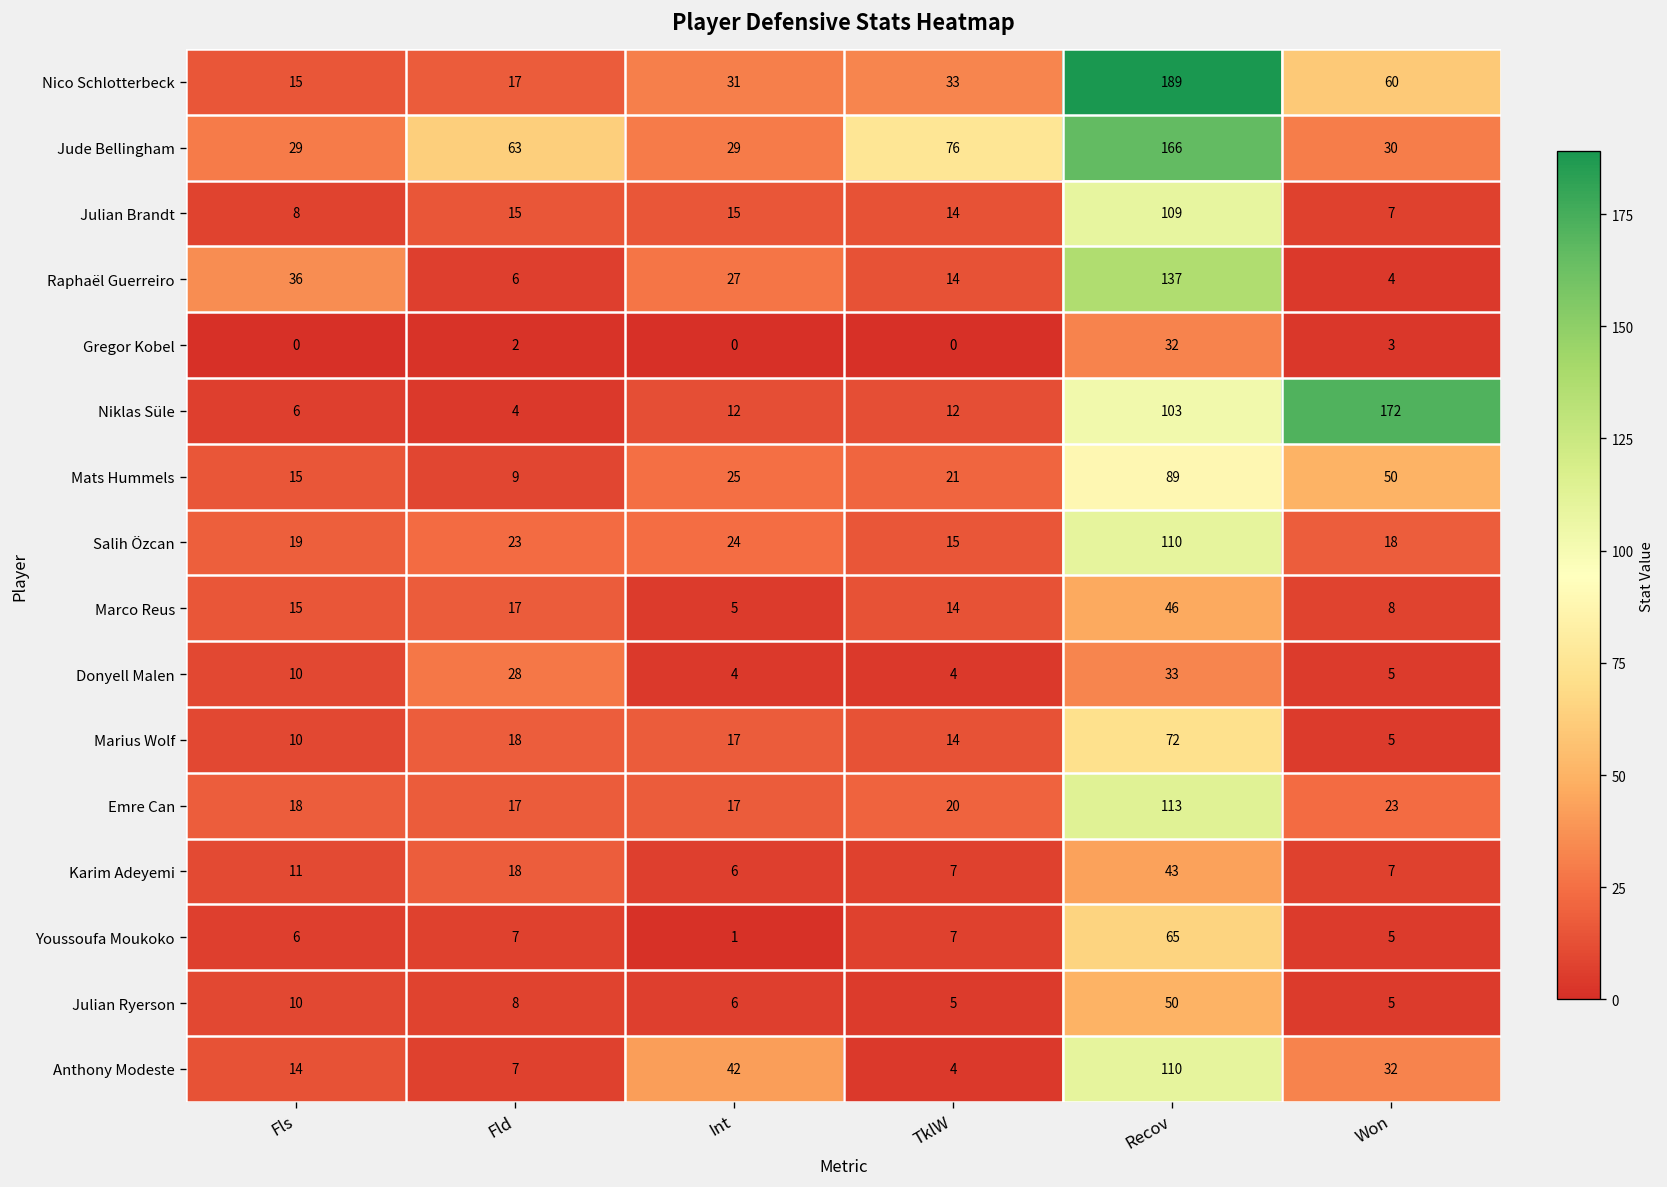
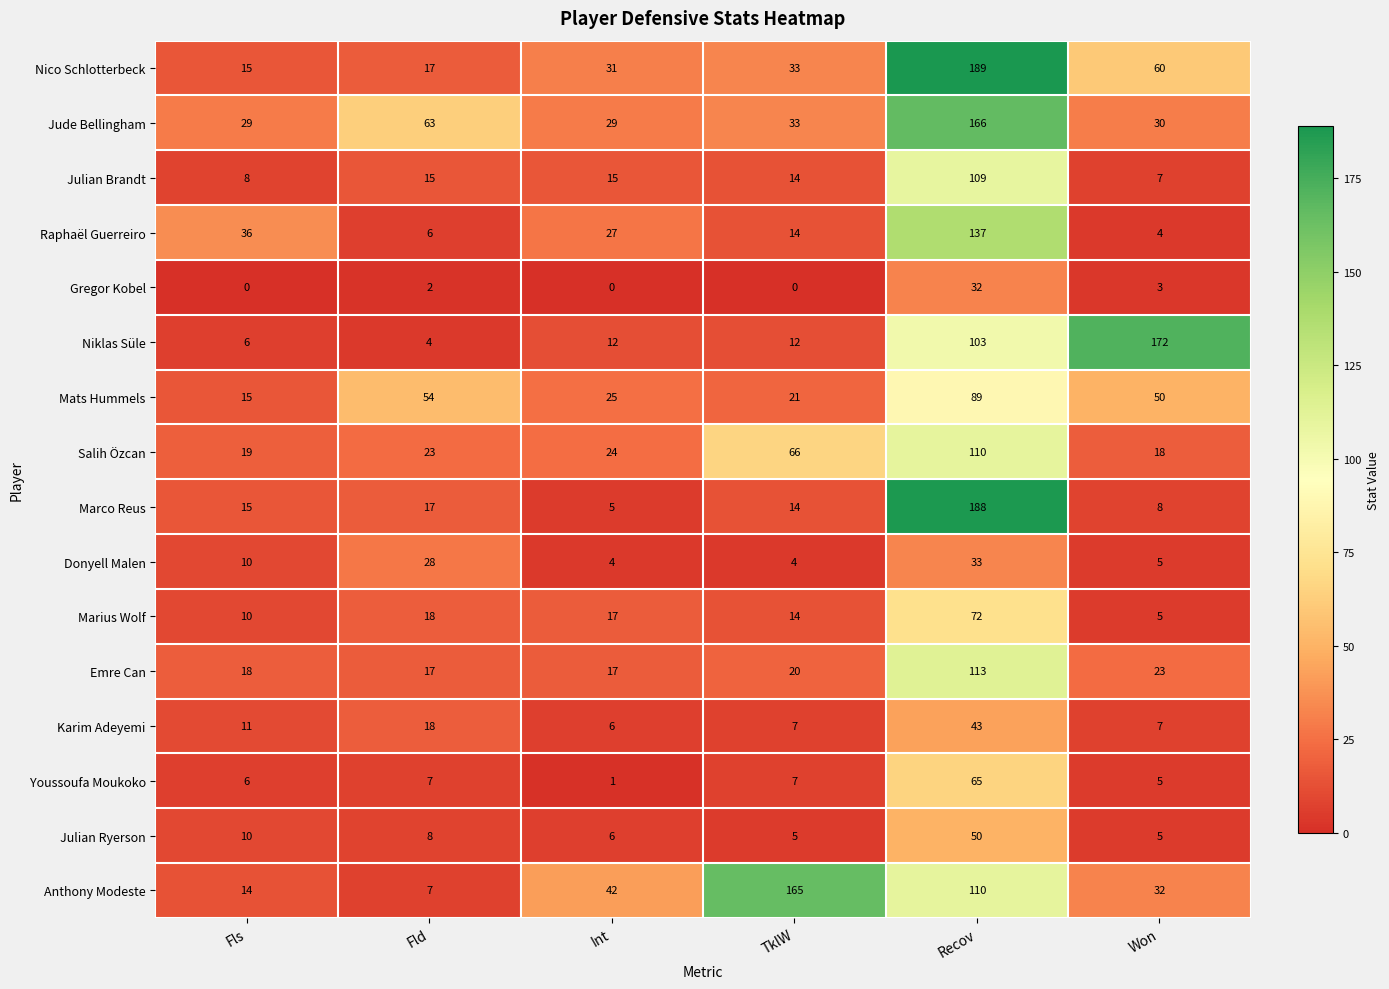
Jude Bellingham, TklW: 76 -> 33
Mats Hummels, Fld: 9 -> 54
Salih Özcan, TklW: 15 -> 66
Marco Reus, Recov: 46 -> 188
Anthony Modeste, TklW: 4 -> 165
